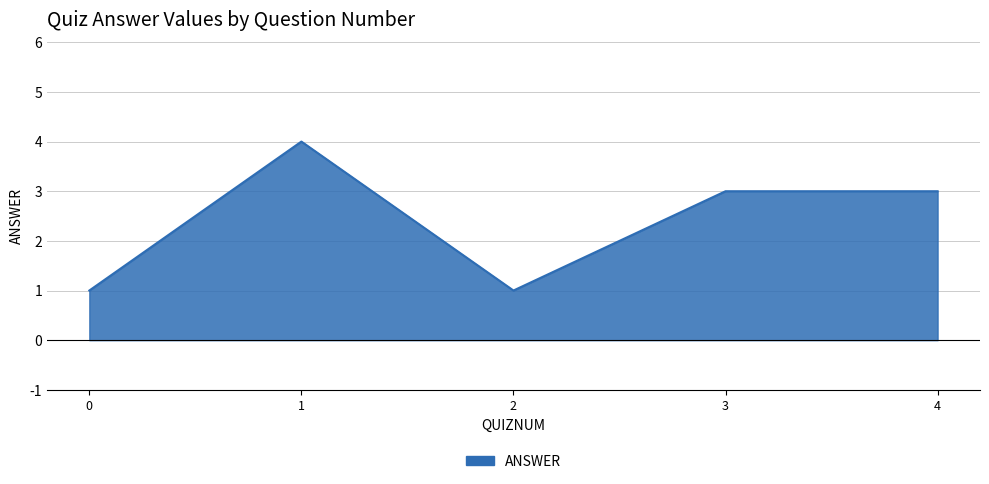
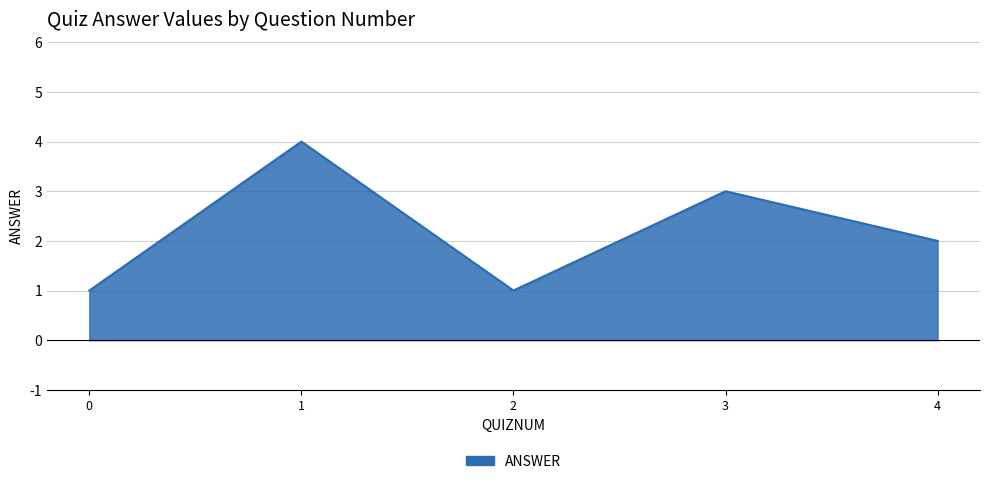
4: 3 -> 2
